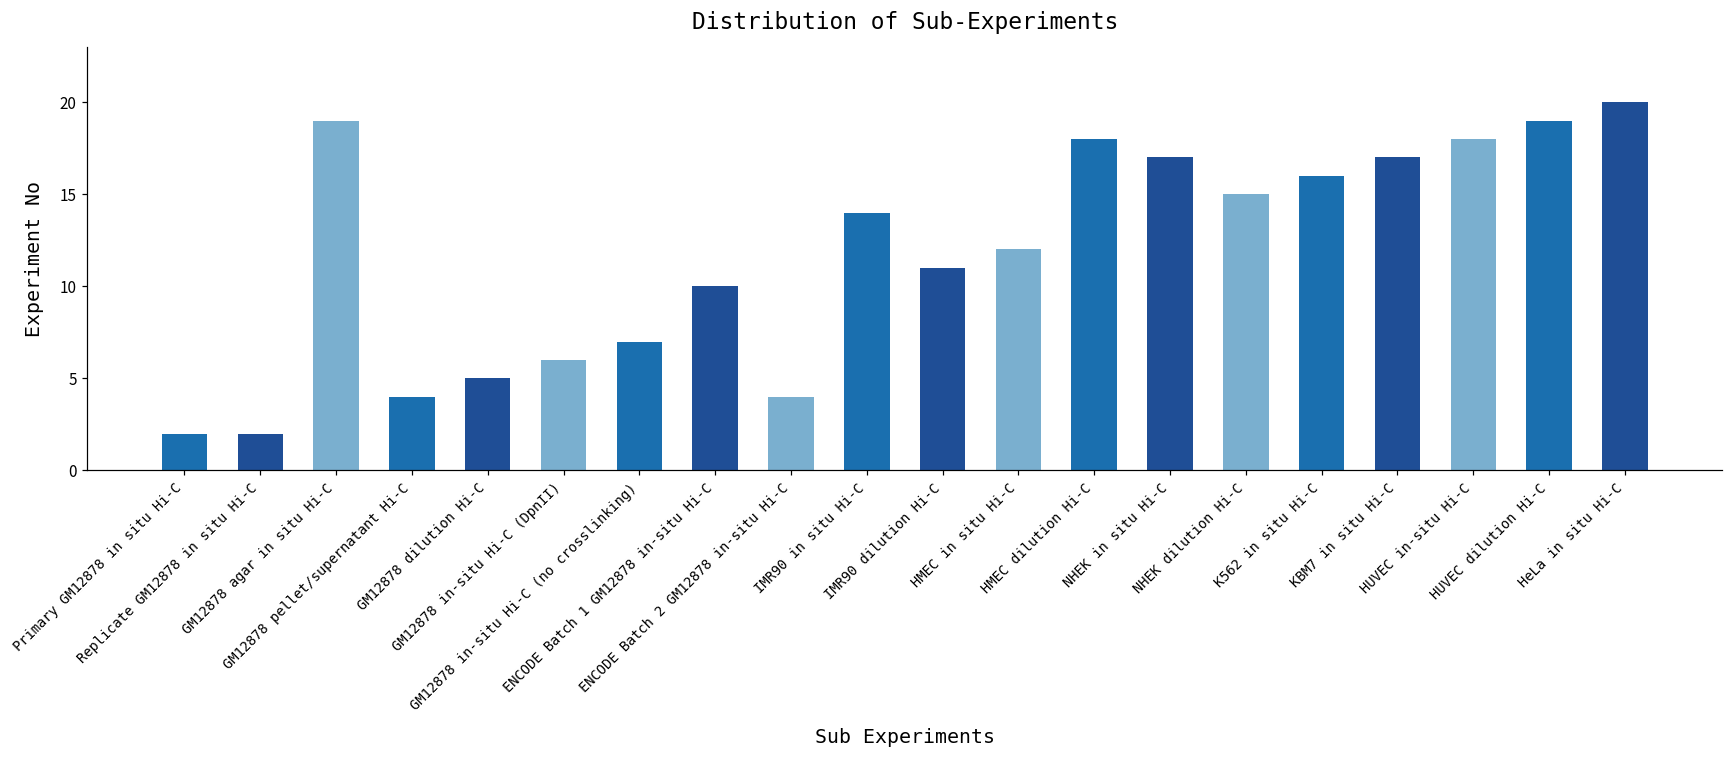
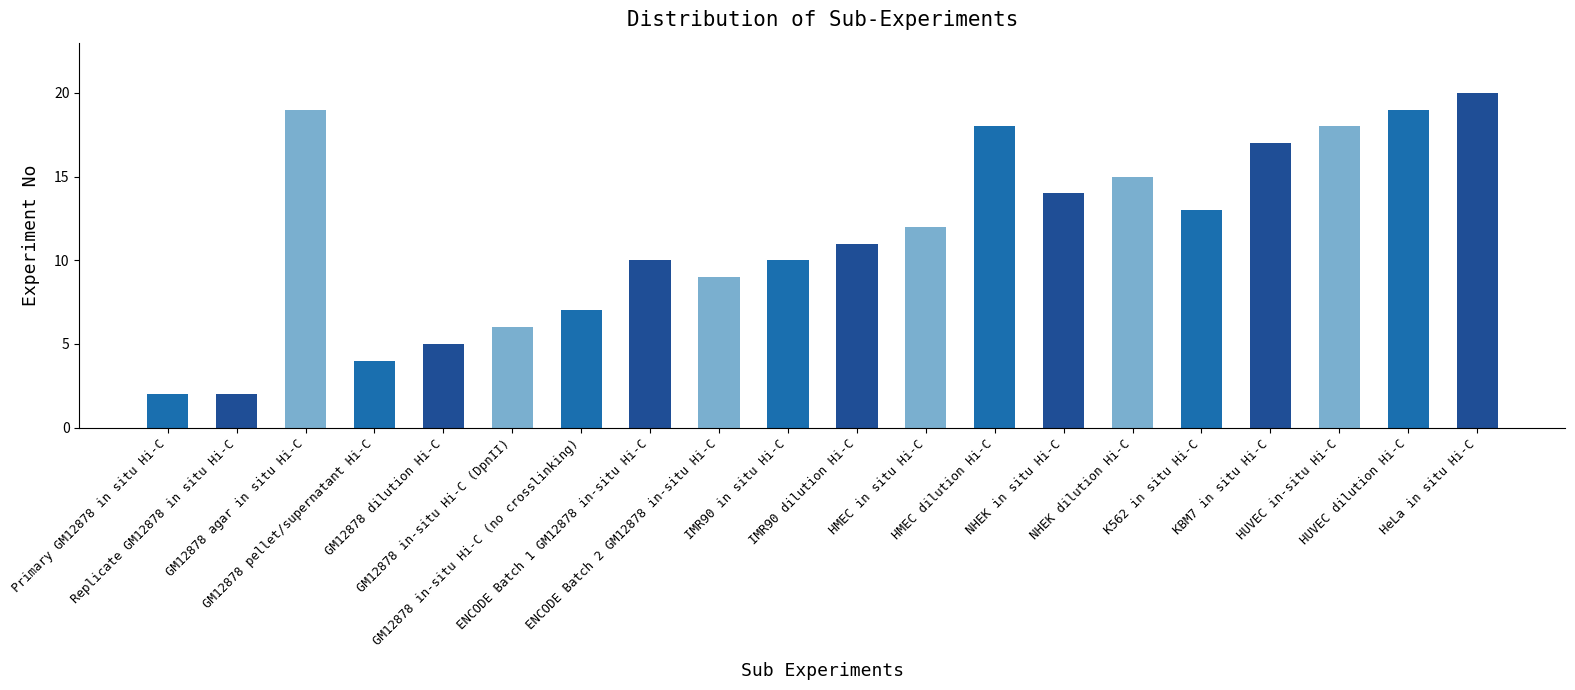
ENCODE Batch 2 GM12878 in-situ Hi-C: 4 -> 9
IMR90 in situ Hi-C: 14 -> 10
NHEK in situ Hi-C: 17 -> 14
K562 in situ Hi-C: 16 -> 13
